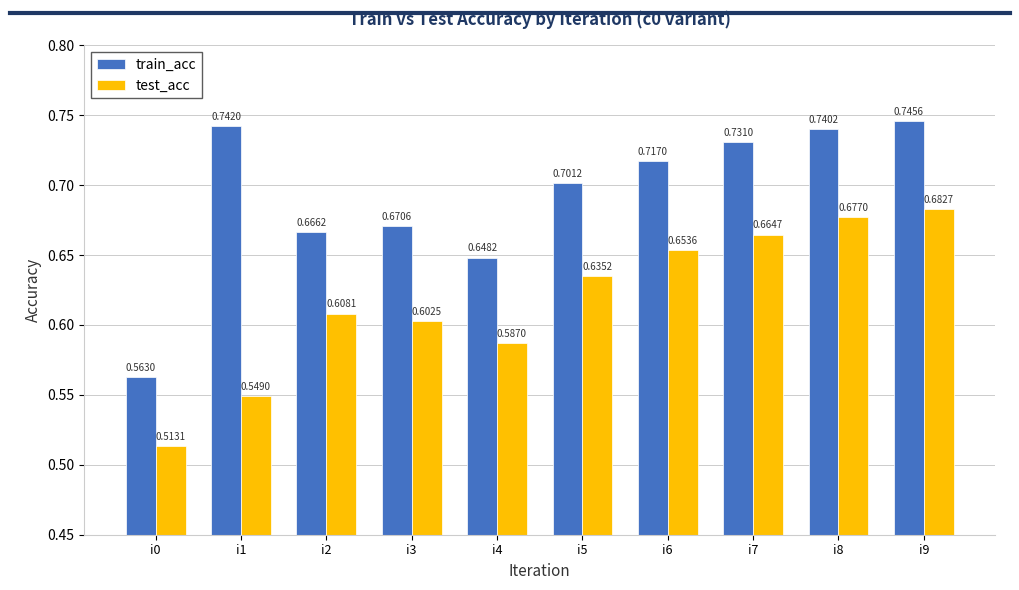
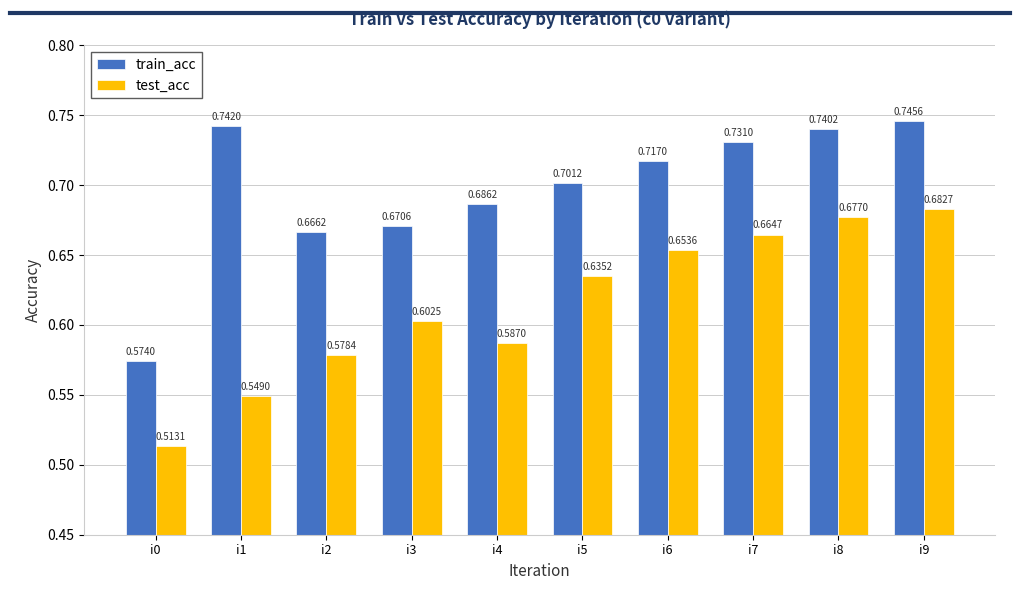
train_acc, i0: 0.5630 -> 0.5740
test_acc, i2: 0.6081 -> 0.5784
train_acc, i4: 0.6482 -> 0.6862
